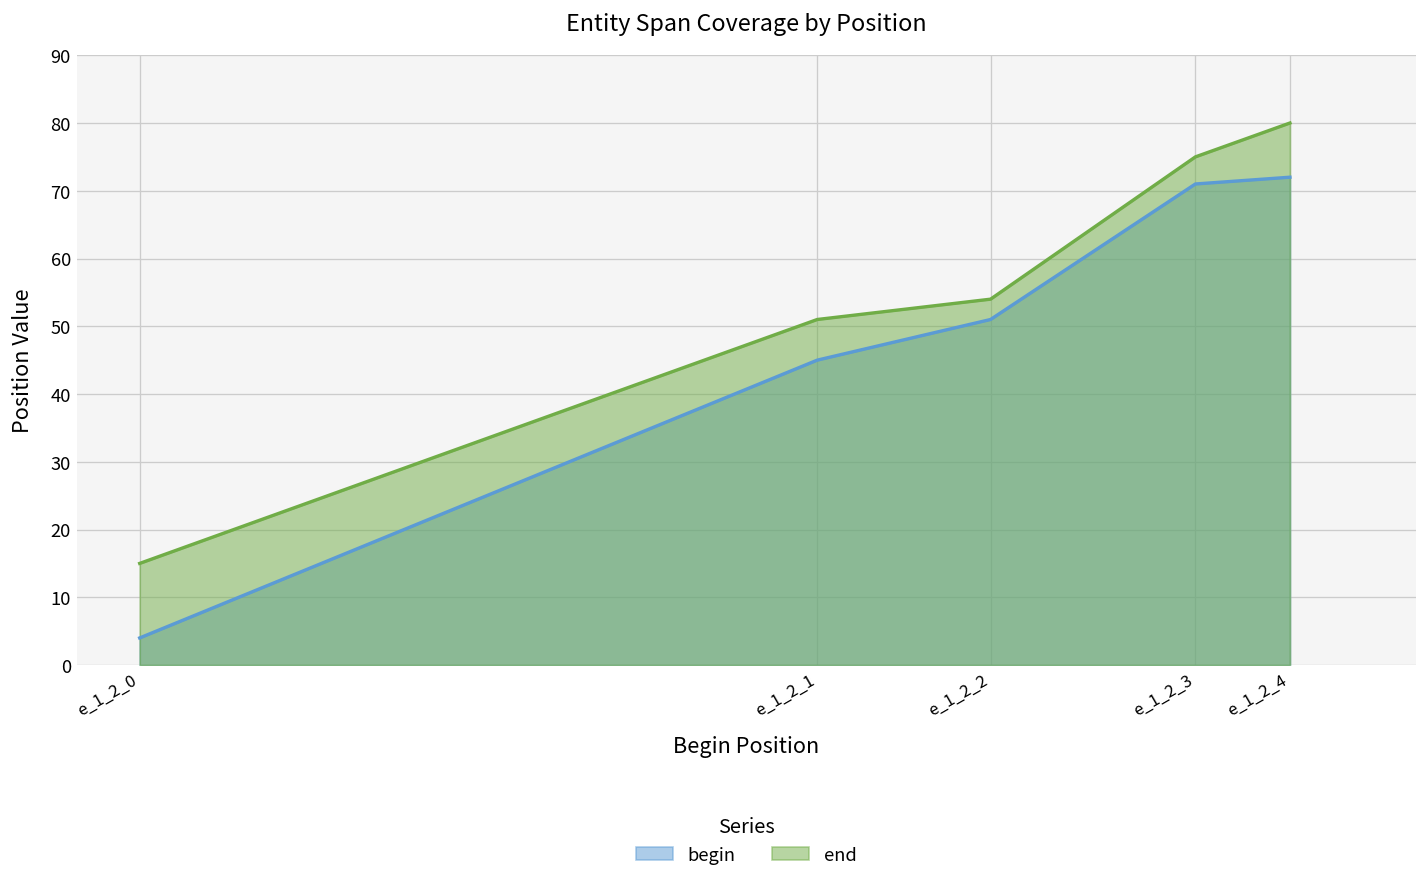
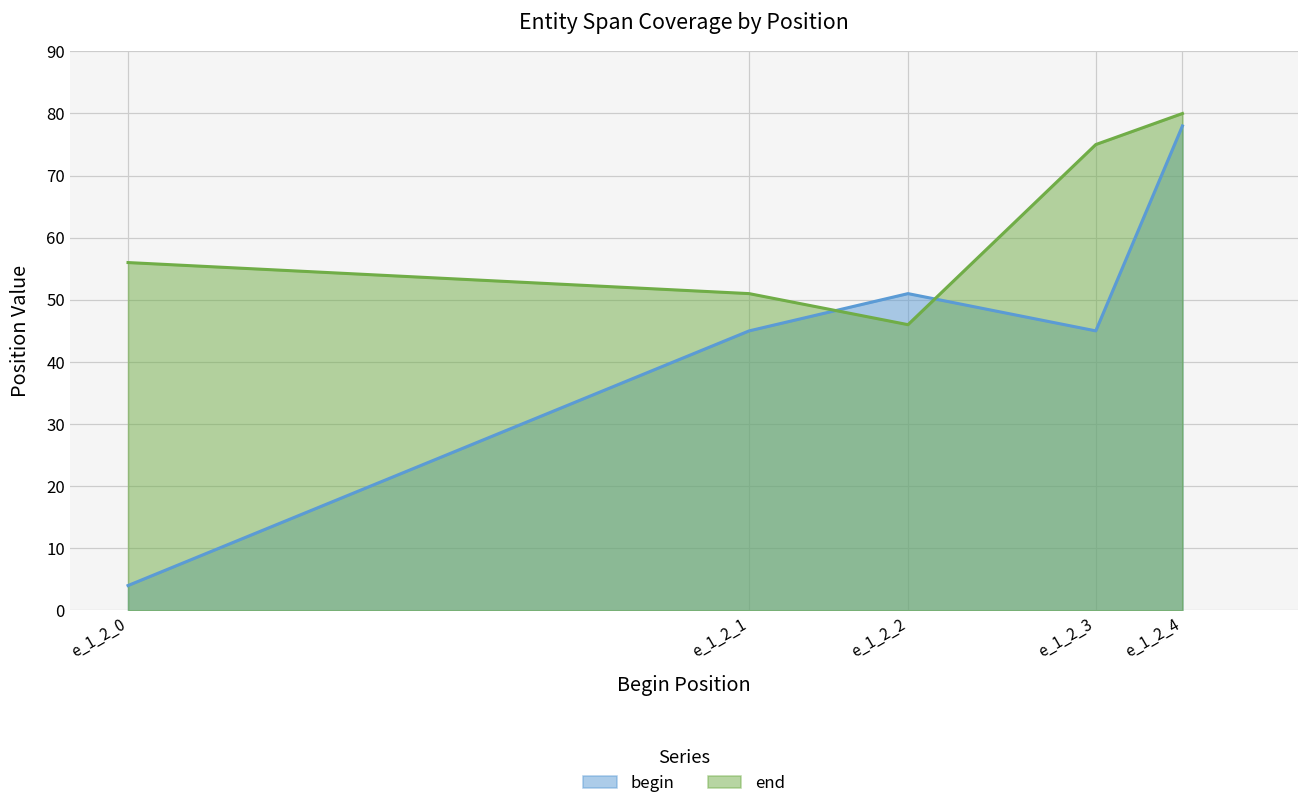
end, e_1_2_0: 15 -> 56
end, e_1_2_2: 54 -> 46
begin, e_1_2_3: 71 -> 45
begin, e_1_2_4: 72 -> 78
